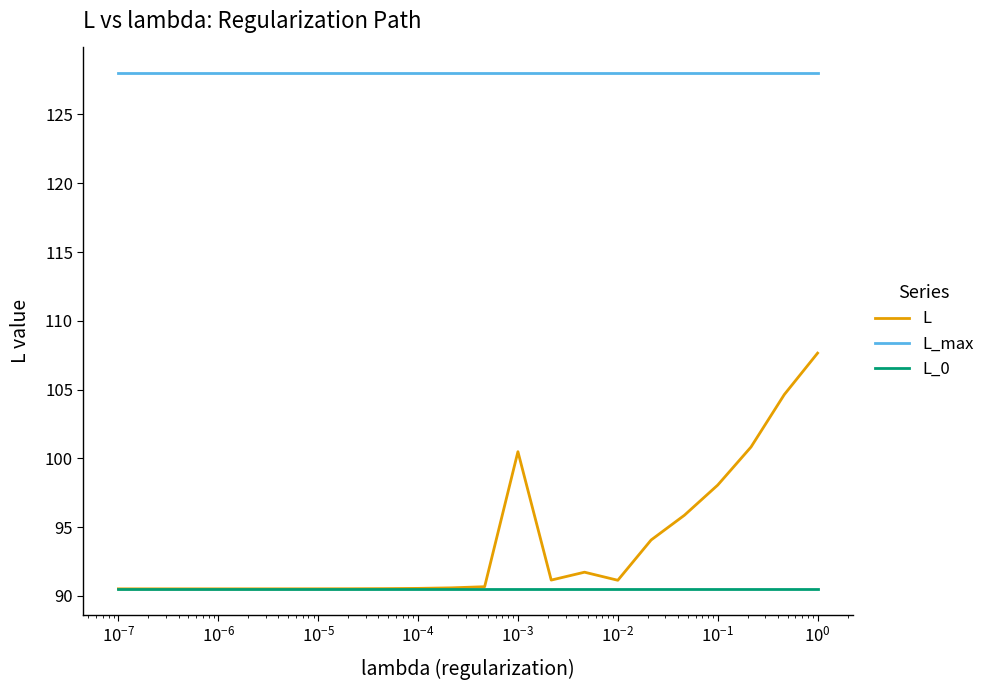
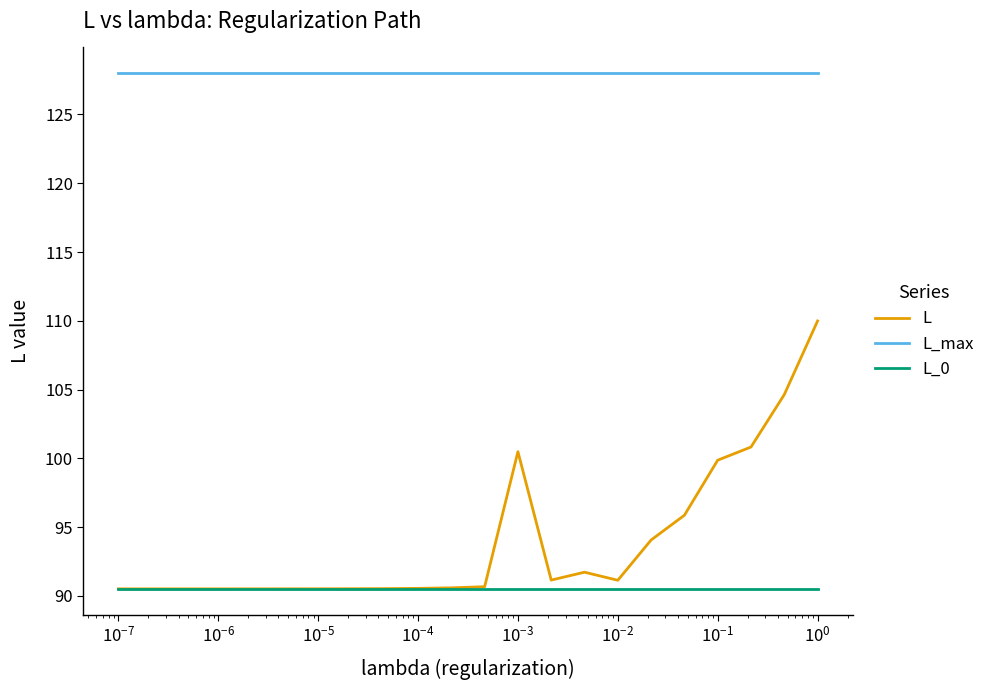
L, 10^-1: 98.1 -> 99.9
L, 10^0: 107.6 -> 110.0
